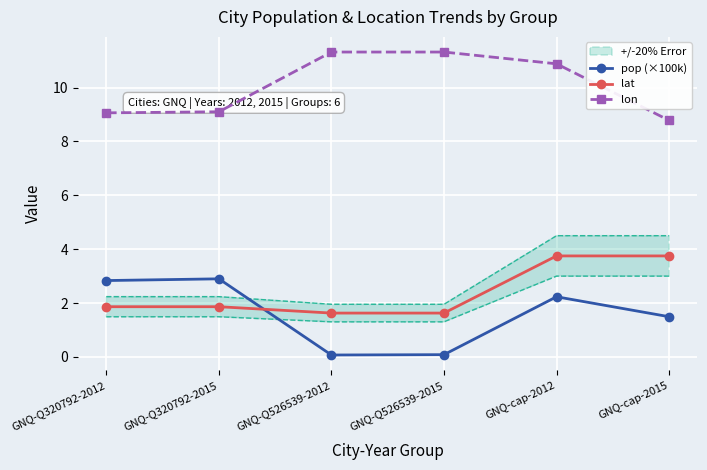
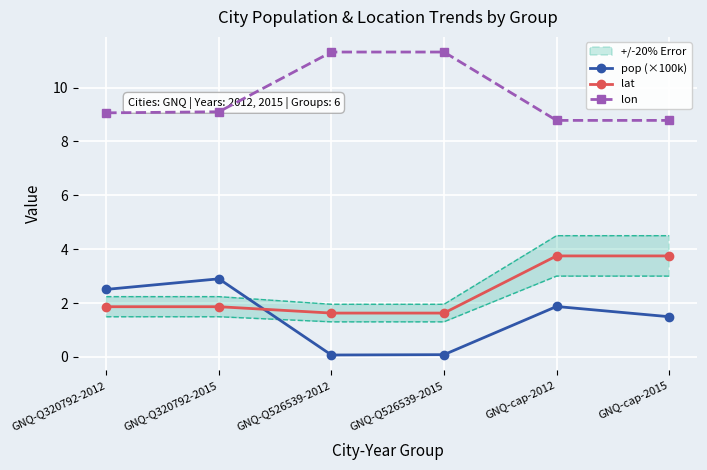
pop (×100k), GNQ-Q320792-2012: 2.8 -> 2.5
pop (×100k), GNQ-cap-2012: 2.2 -> 1.9
lon, GNQ-cap-2012: 10.9 -> 8.8
